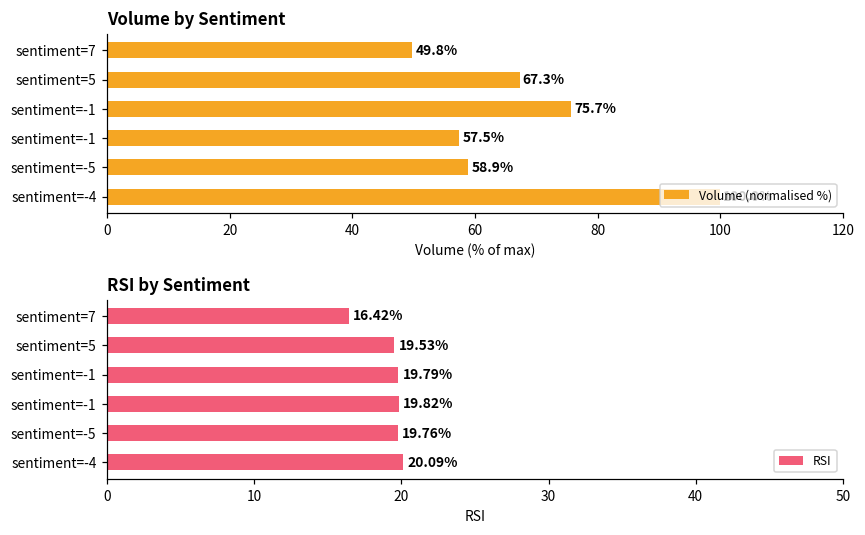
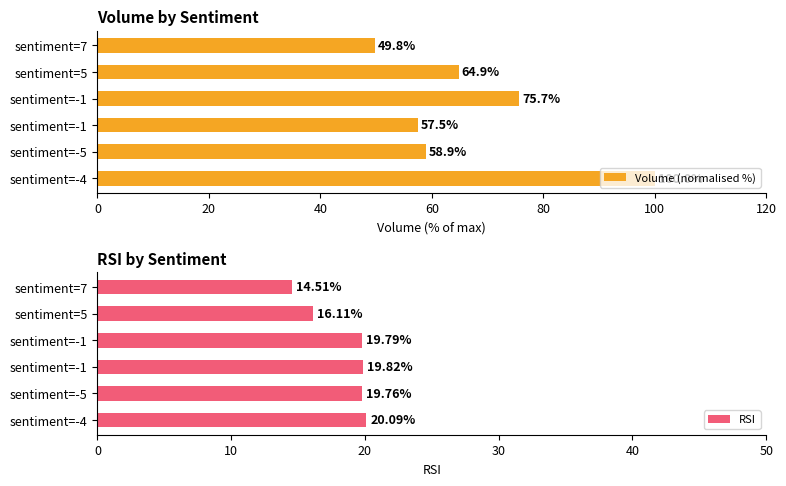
Volume by Sentiment, sentiment=5: 67.3% -> 64.9%
RSI by Sentiment, sentiment=7: 16.42% -> 14.51%
RSI by Sentiment, sentiment=5: 19.53% -> 16.11%
